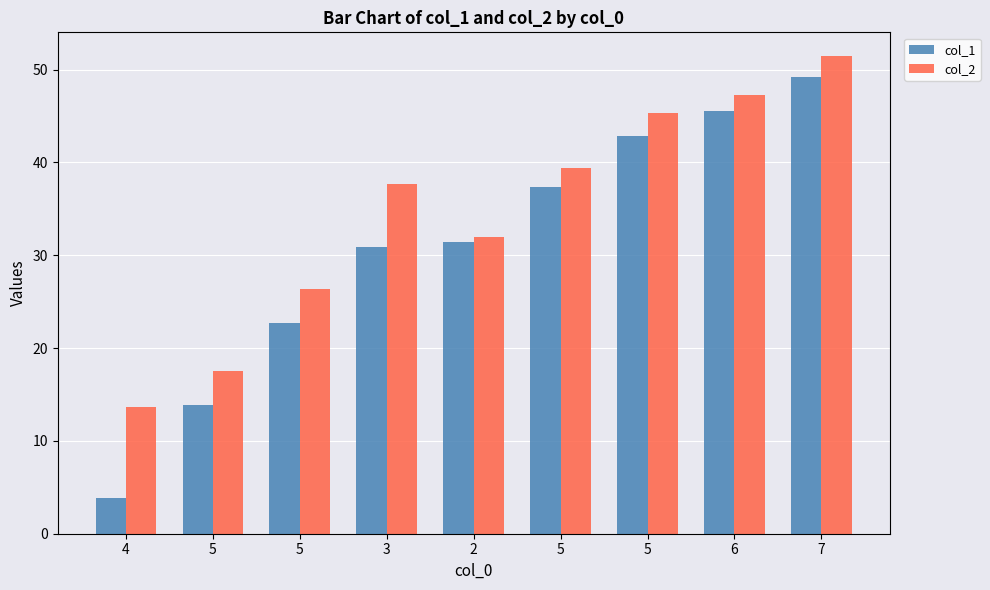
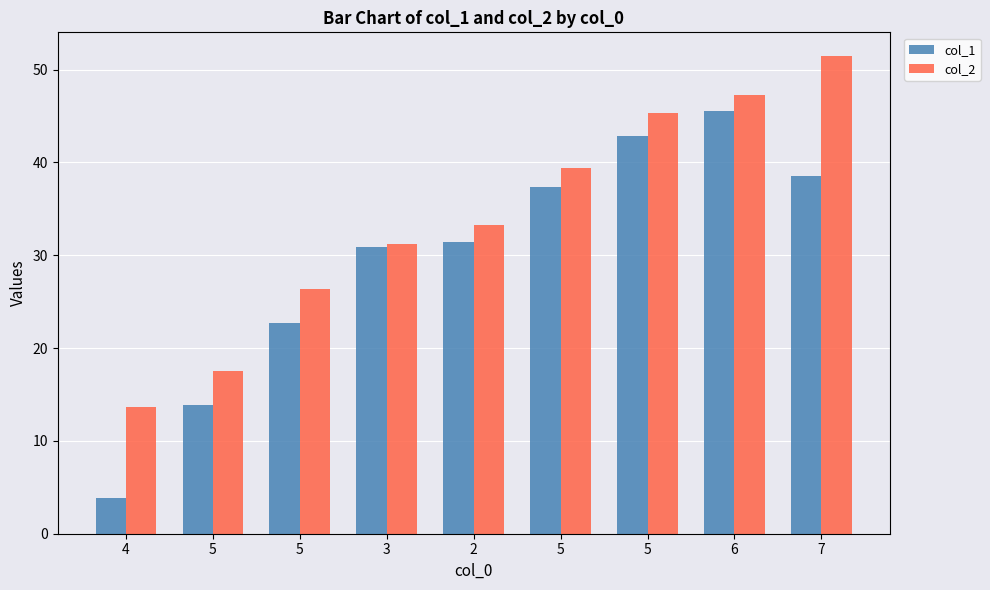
col_2, 3: 38 -> 31
col_2, 2: 32 -> 33
col_1, 7: 49 -> 39
